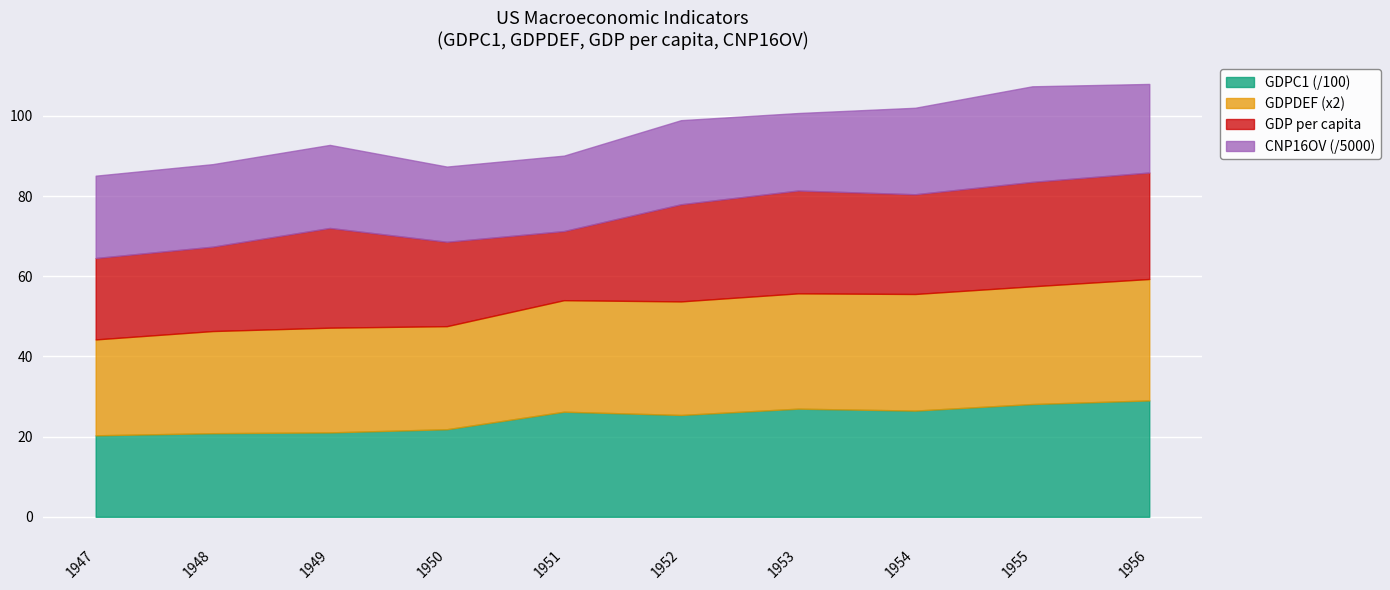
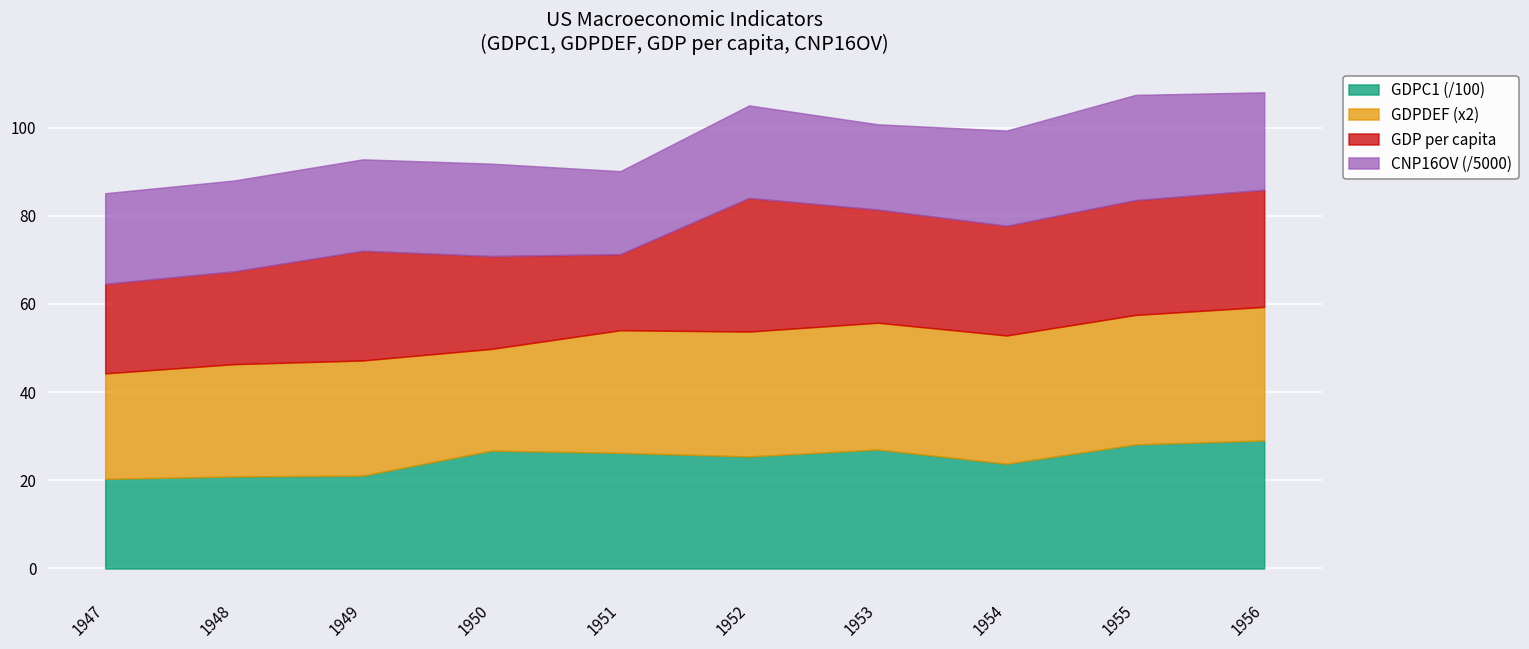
GDPC1 (/100), 1950: 22 -> 27
GDPDEF (x2), 1950: 26 -> 23
CNP16OV (/5000), 1950: 19 -> 21
GDP per capita, 1952: 24 -> 30
GDPC1 (/100), 1954: 26 -> 24
